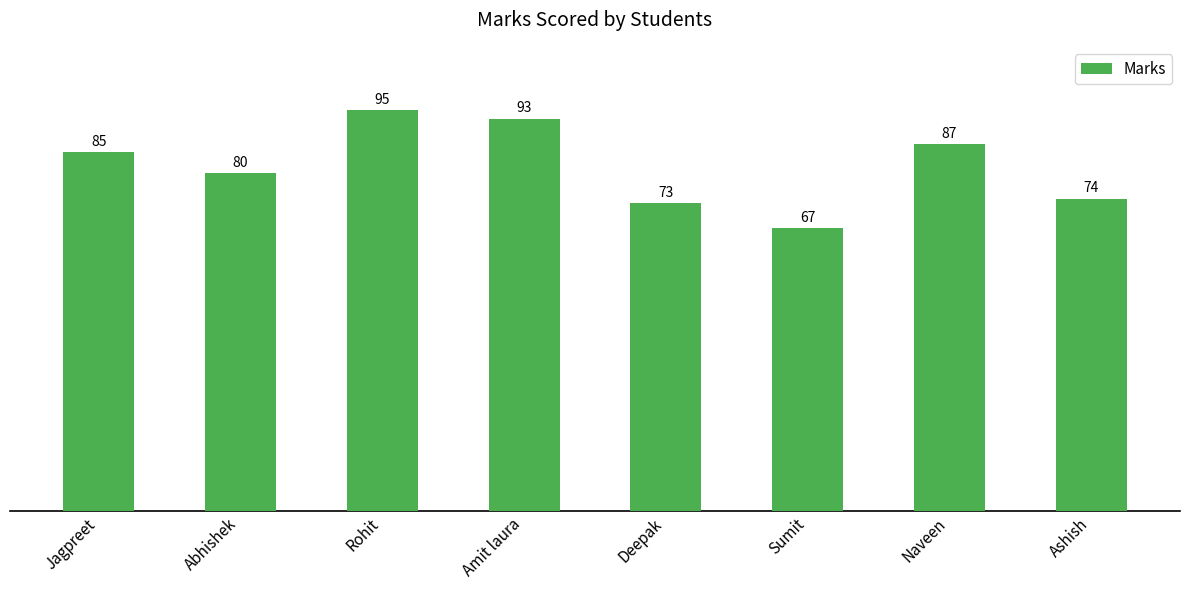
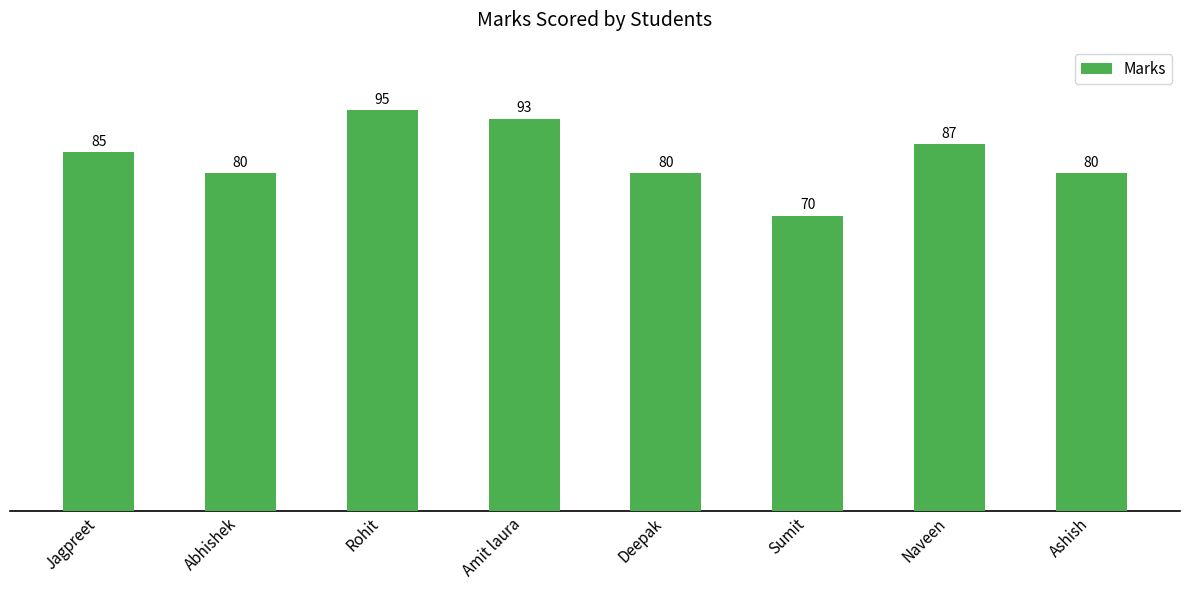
Deepak: 73 -> 80
Sumit: 67 -> 70
Ashish: 74 -> 80
